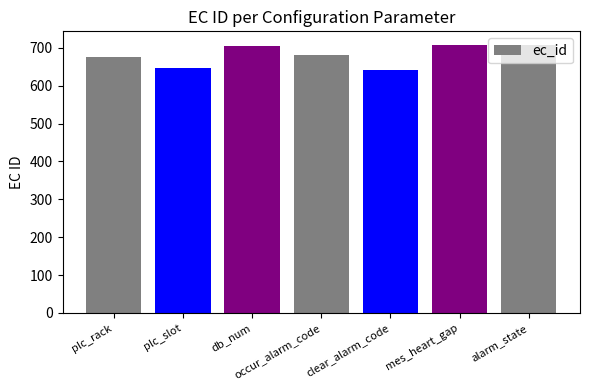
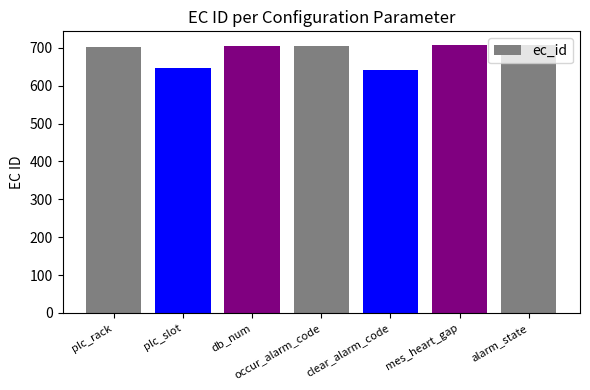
plc_rack: 680 -> 700
occur_alarm_code: 680 -> 710
